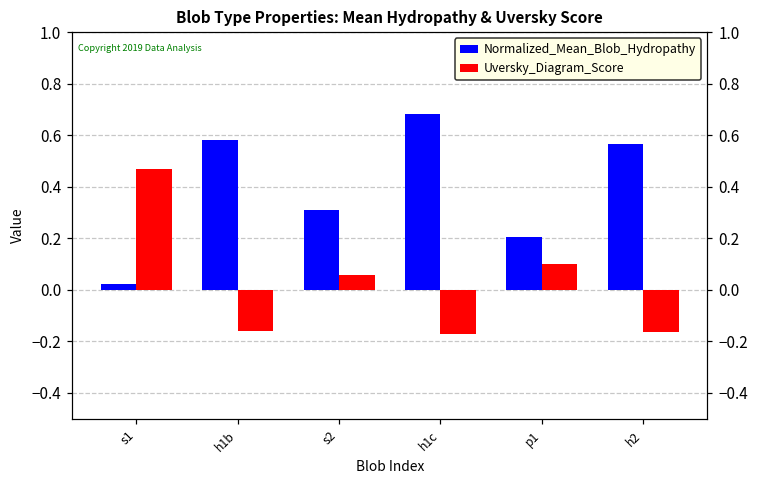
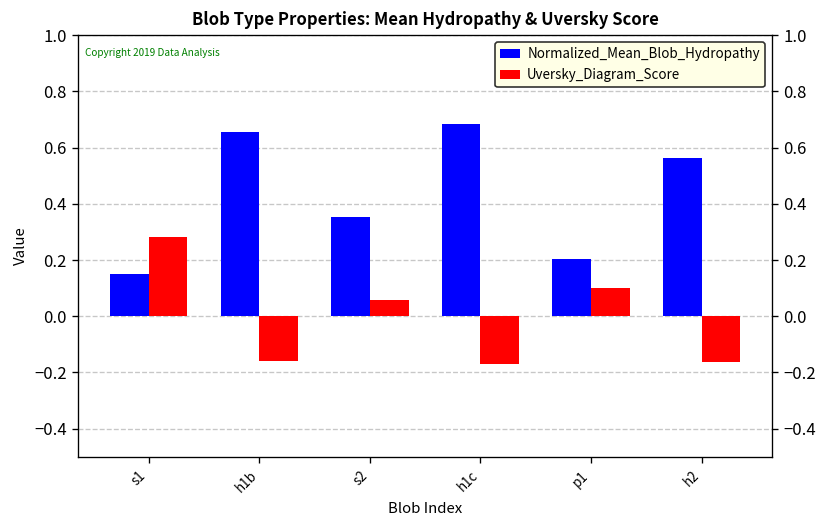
Normalized_Mean_Blob_Hydropathy, s1: 0.02 -> 0.15
Uversky_Diagram_Score, s1: 0.47 -> 0.28
Normalized_Mean_Blob_Hydropathy, h1b: 0.58 -> 0.65
Normalized_Mean_Blob_Hydropathy, s2: 0.31 -> 0.35
